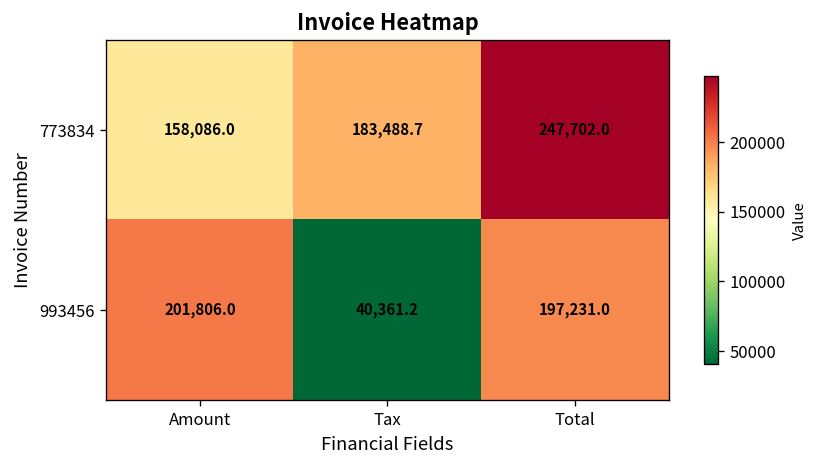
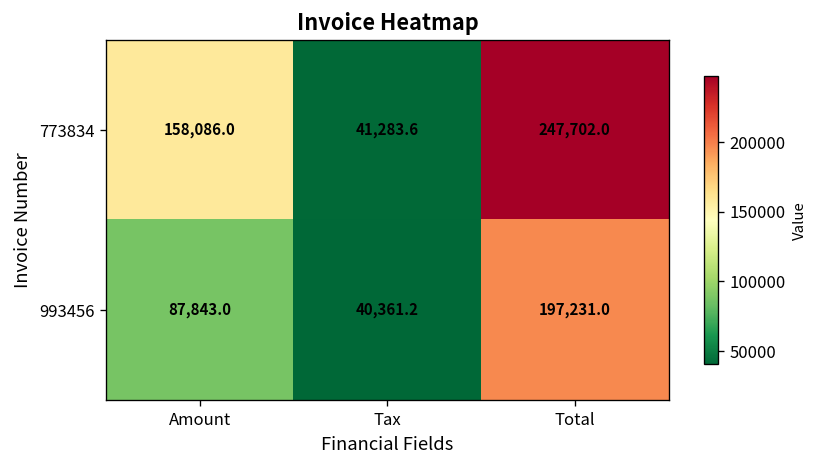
773834, Tax: 183,488.7 -> 41,283.6
993456, Amount: 201,806.0 -> 87,843.0
